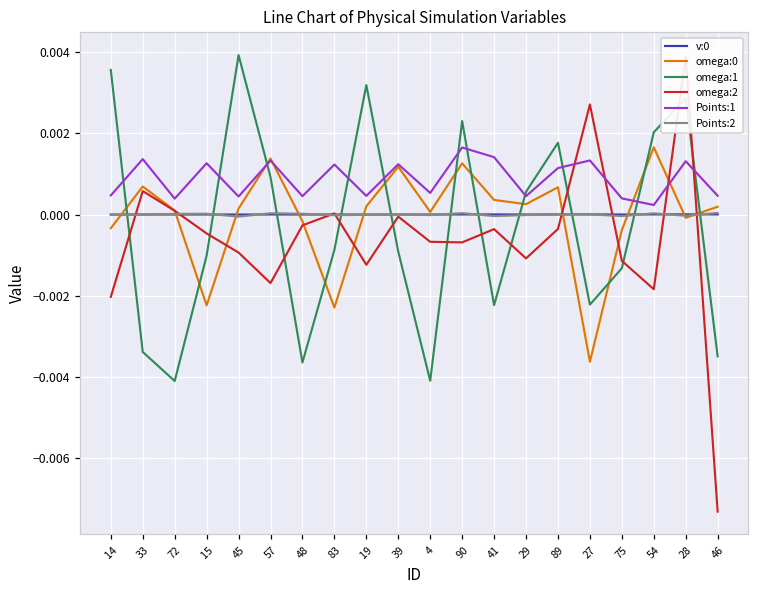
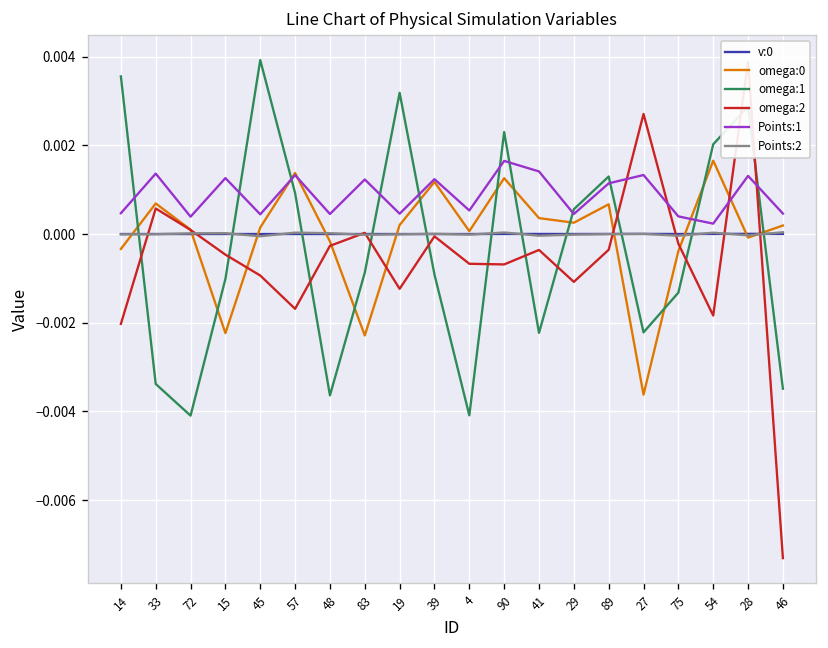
omega:1, 89: 0.0018 -> 0.0013
omega:2, 75: -0.0011 -> -0.0002
